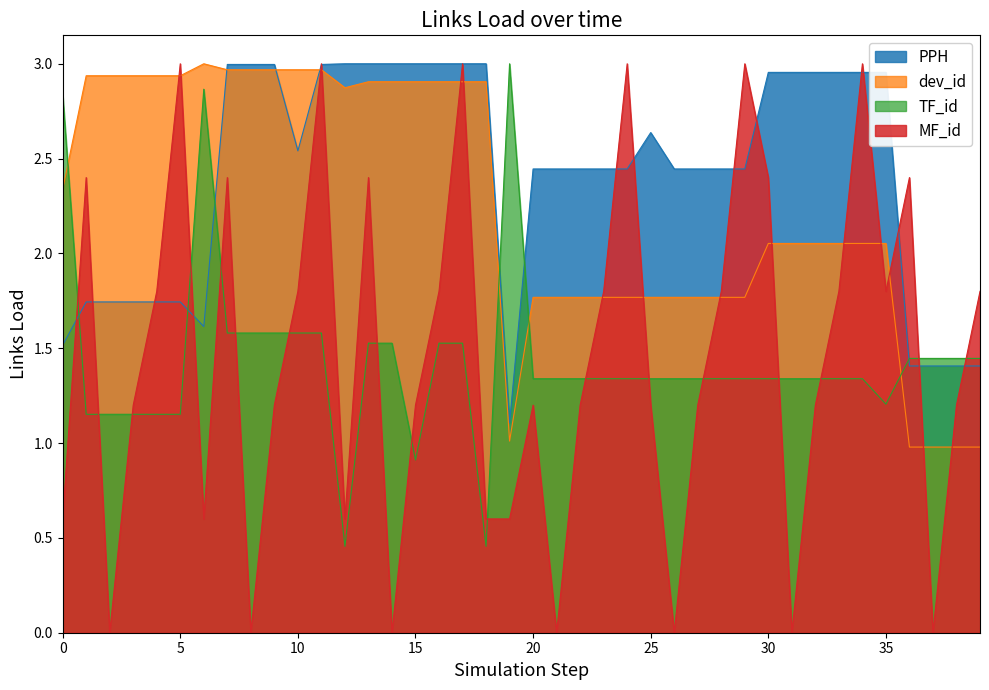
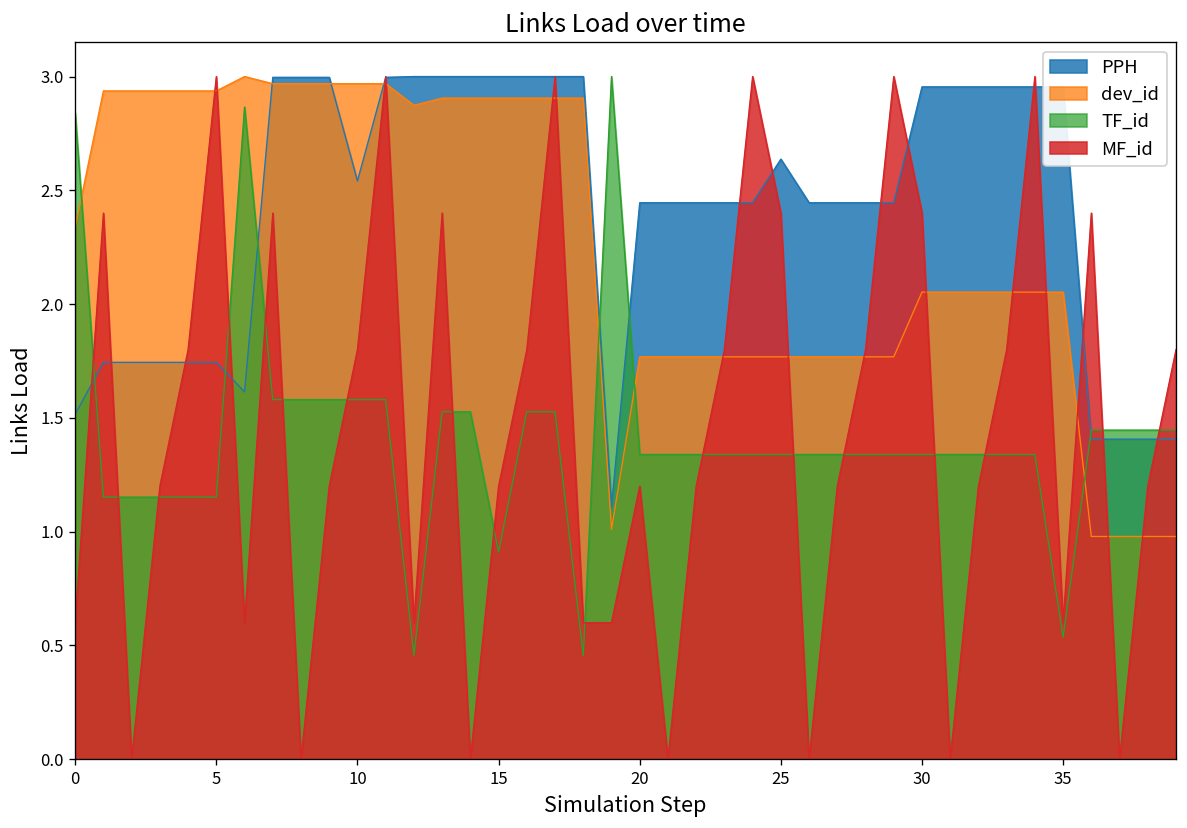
MF_id, 25: 1.20 -> 2.40
TF_id, 35: 1.21 -> 0.54
MF_id, 35: 1.80 -> 0.60
